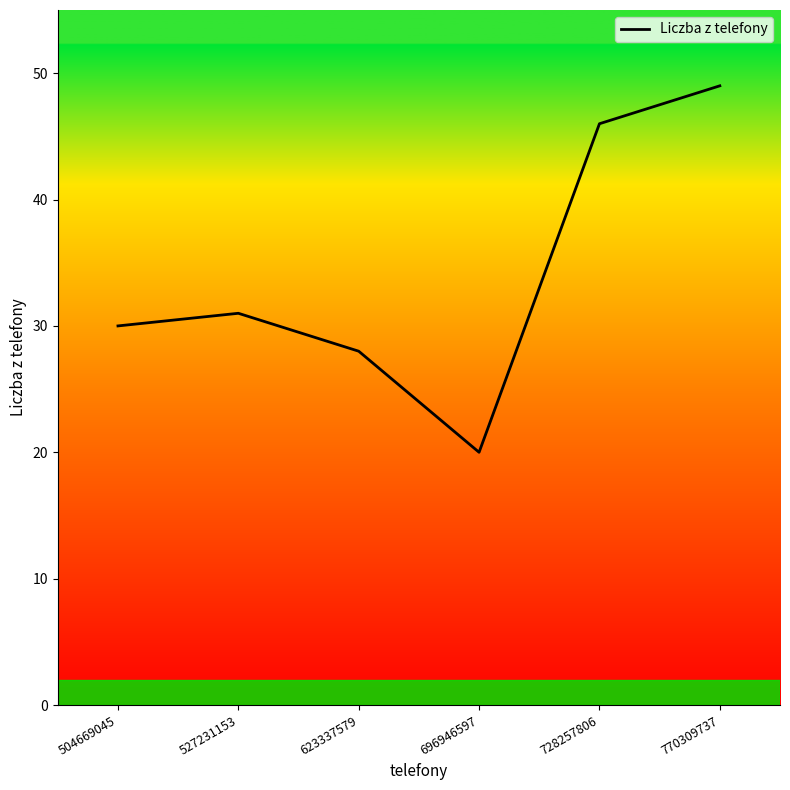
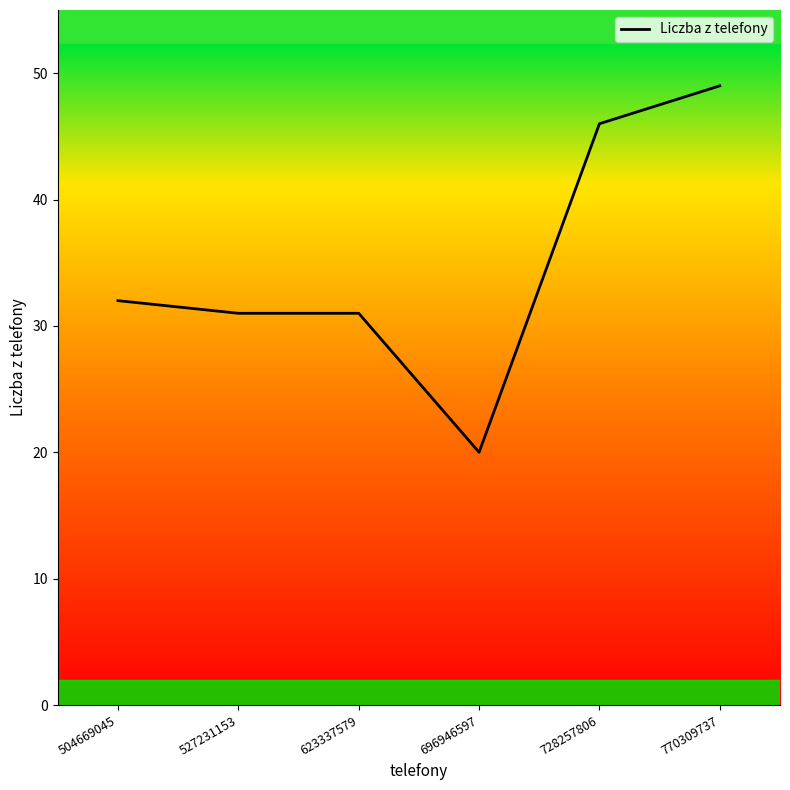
504669045: 30 -> 32
623337579: 28 -> 31
